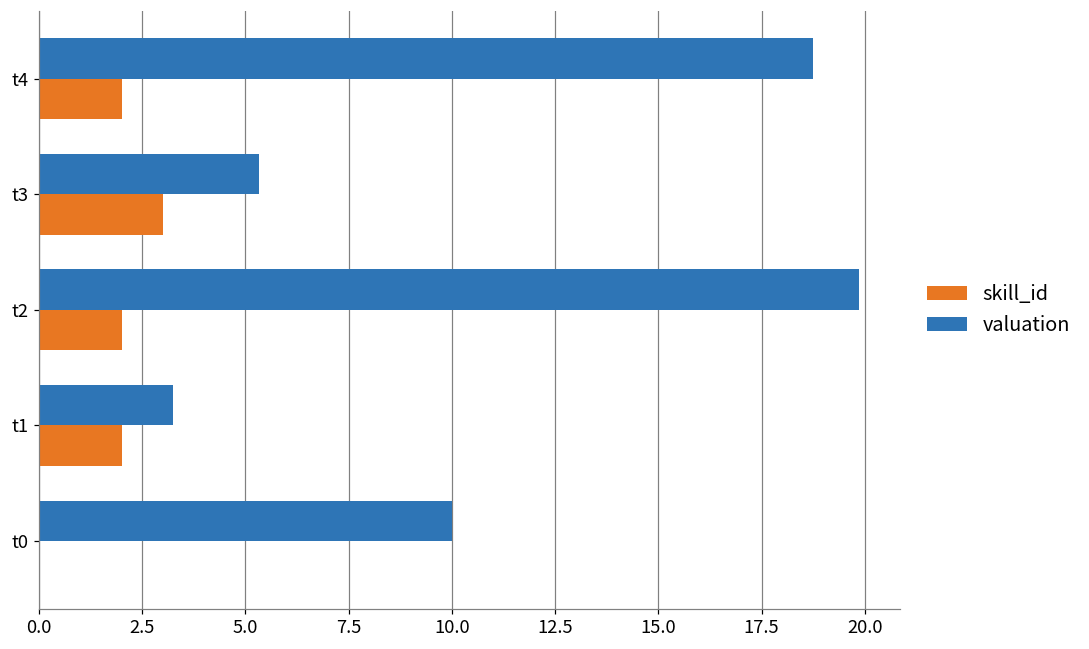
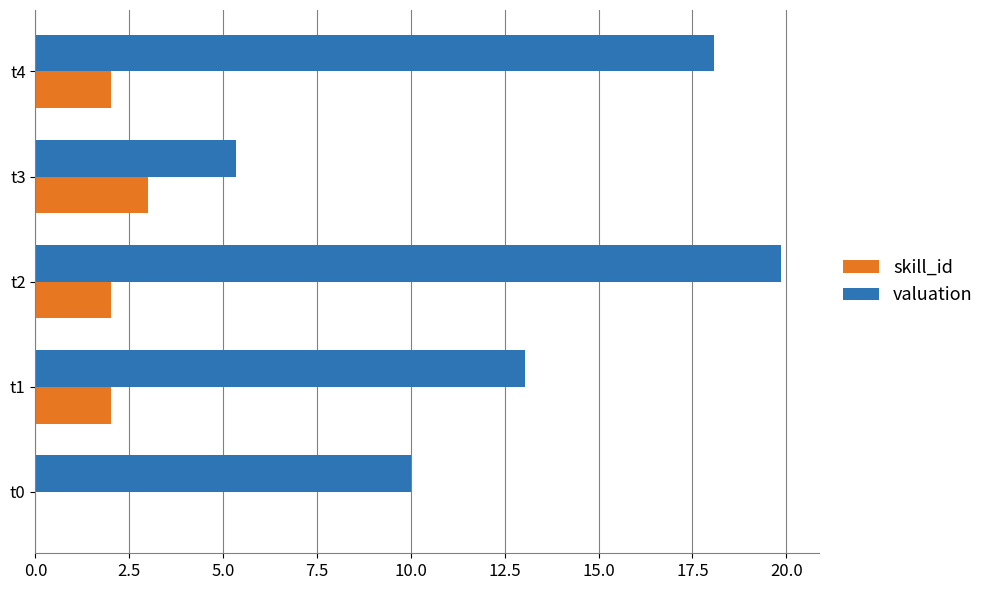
valuation, t4: 18.7 -> 18.1
valuation, t1: 3.3 -> 13.0
